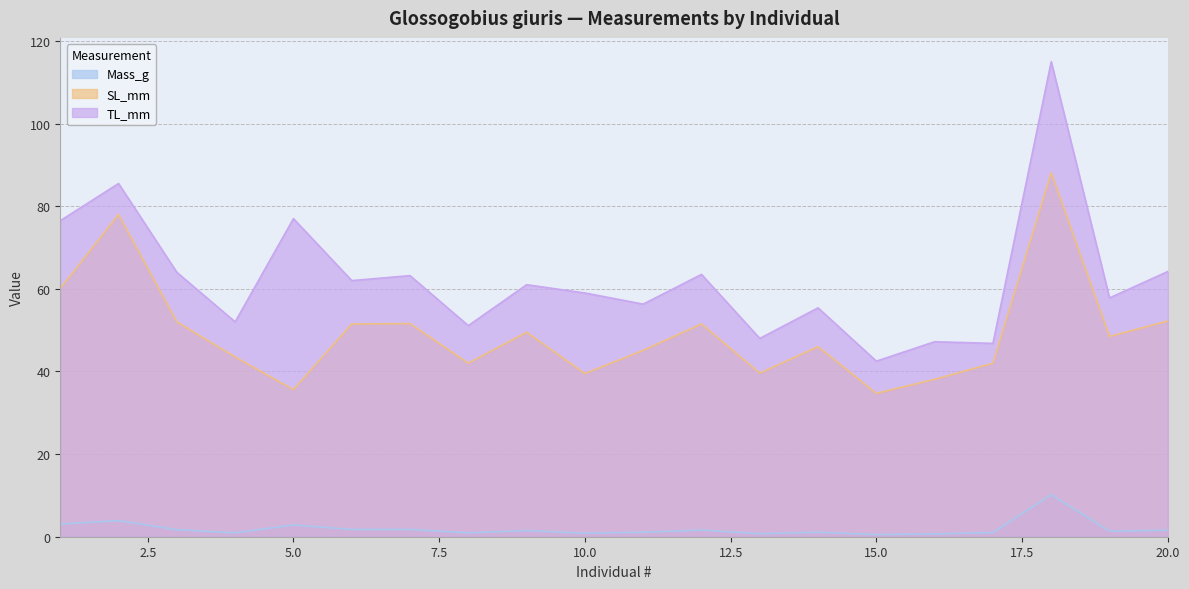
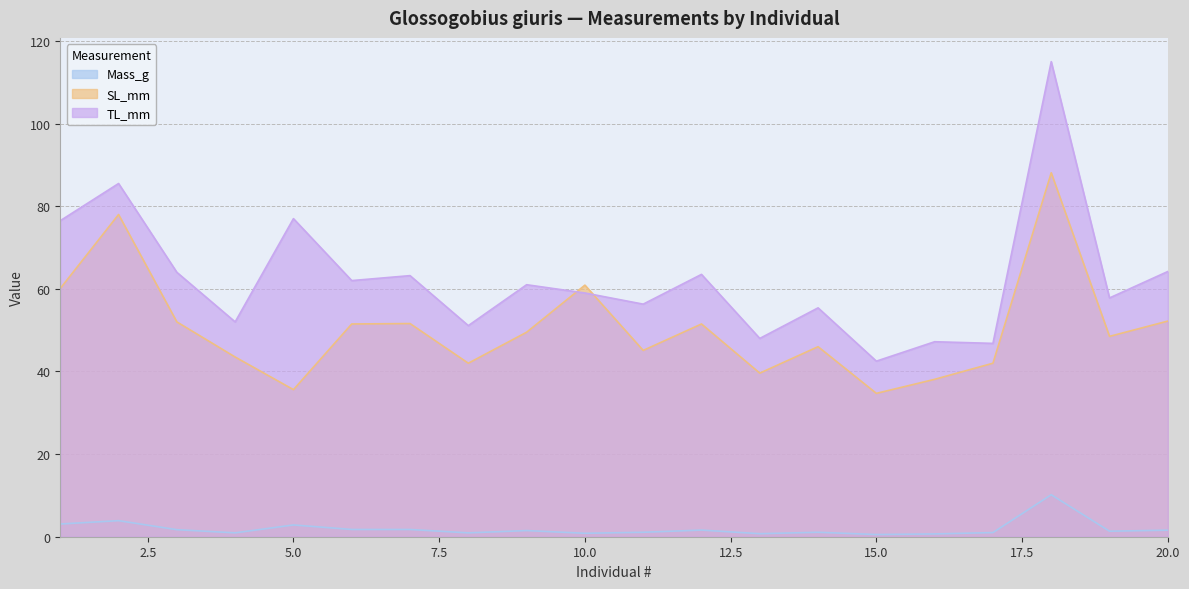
SL_mm, 10.0: 40 -> 61
